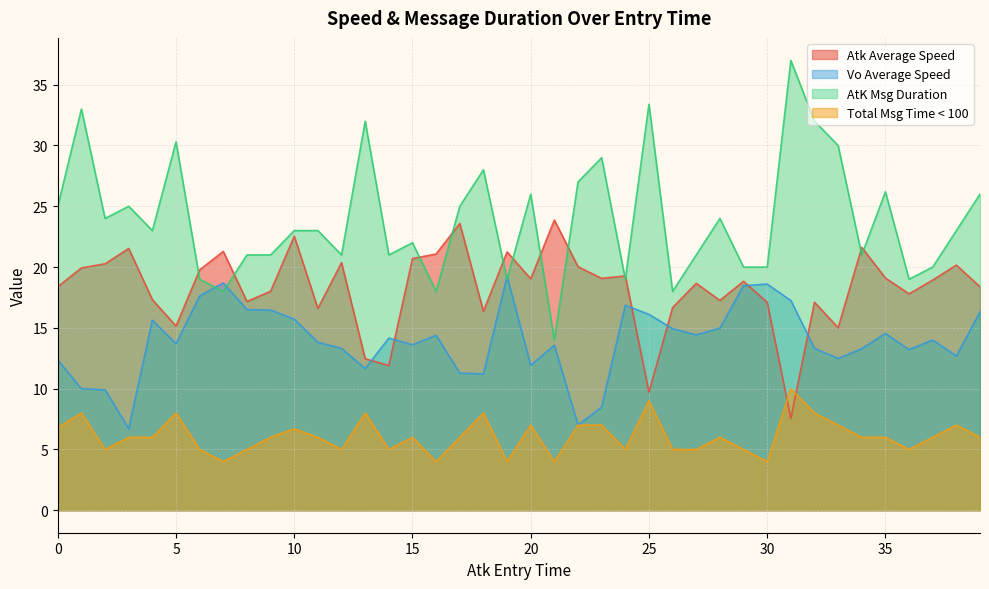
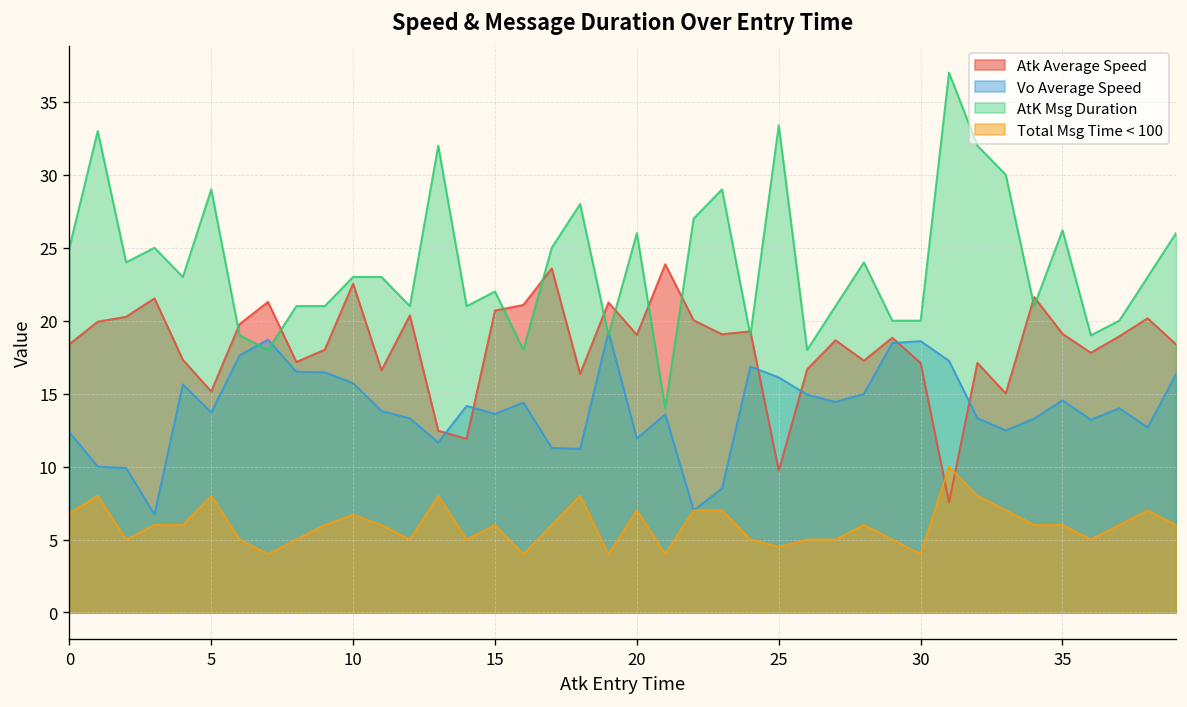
AtK Msg Duration, 5: 30.3 -> 29.0
Total Msg Time < 100, 25: 9.0 -> 4.5
